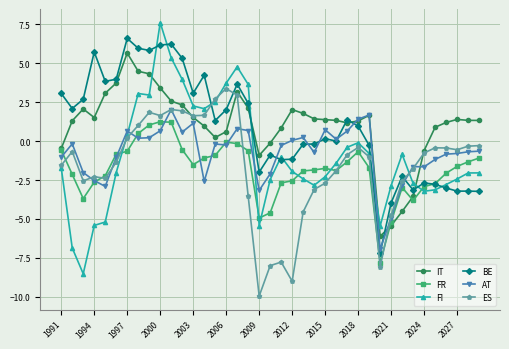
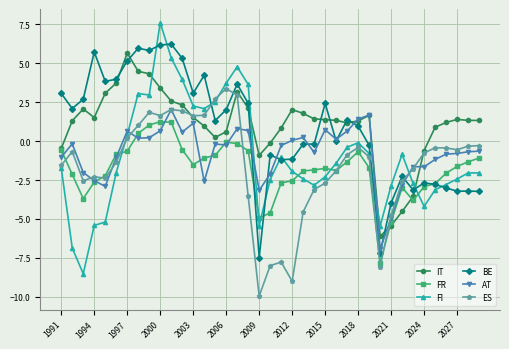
BE, 1997: 6.6 -> 5.2
BE, 2009: -2.0 -> -7.5
BE, 2015: 0.2 -> 2.4
FI, 2024: -3.2 -> -4.2
